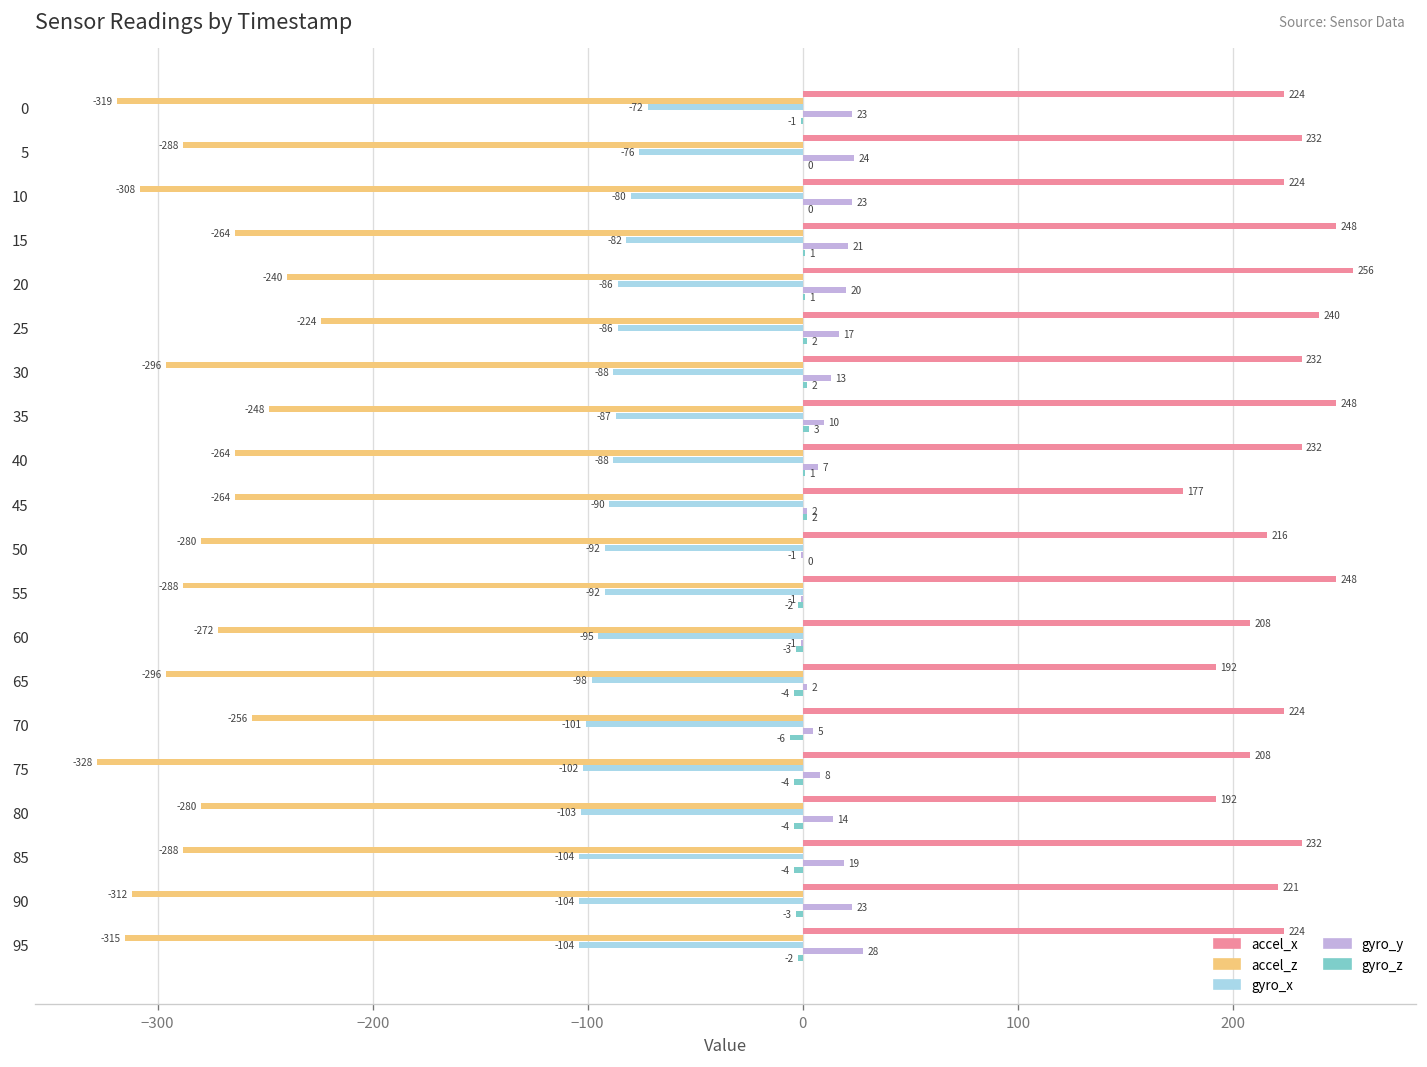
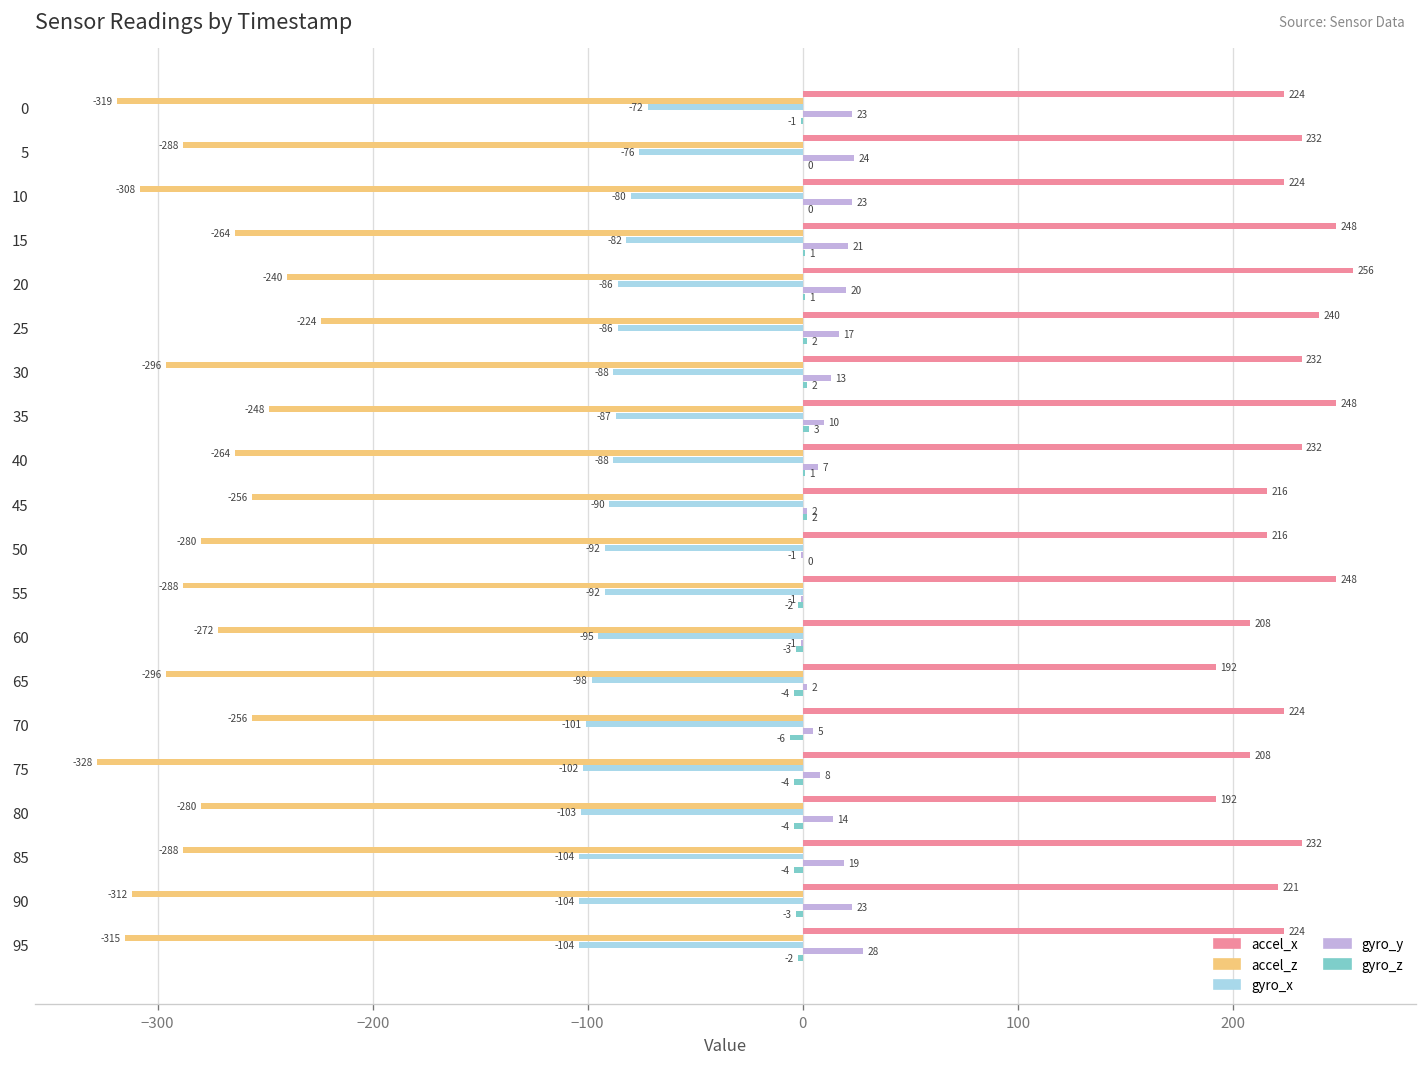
accel_x, 45: 177 -> 216
accel_z, 45: -264 -> -256
